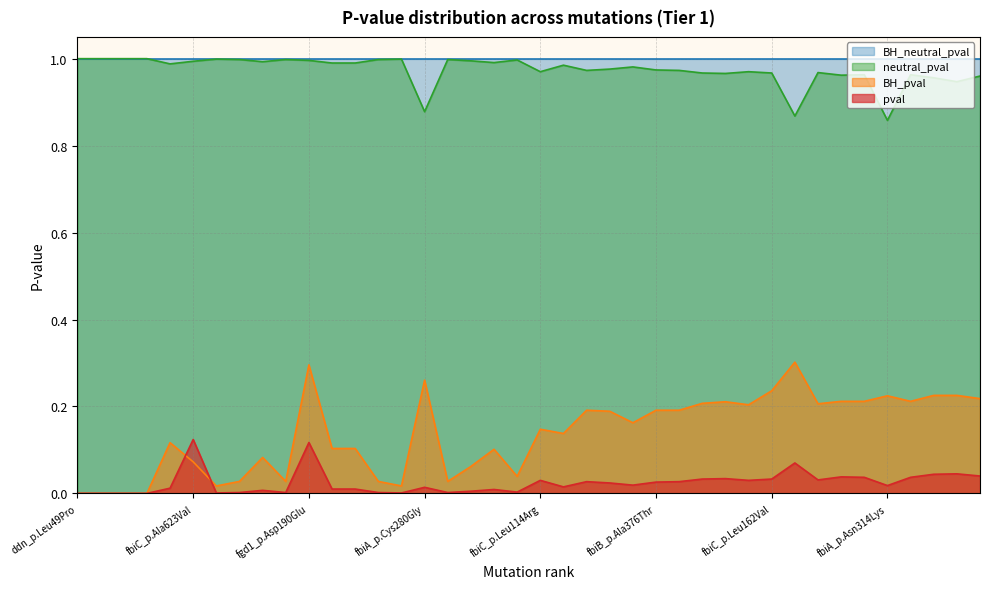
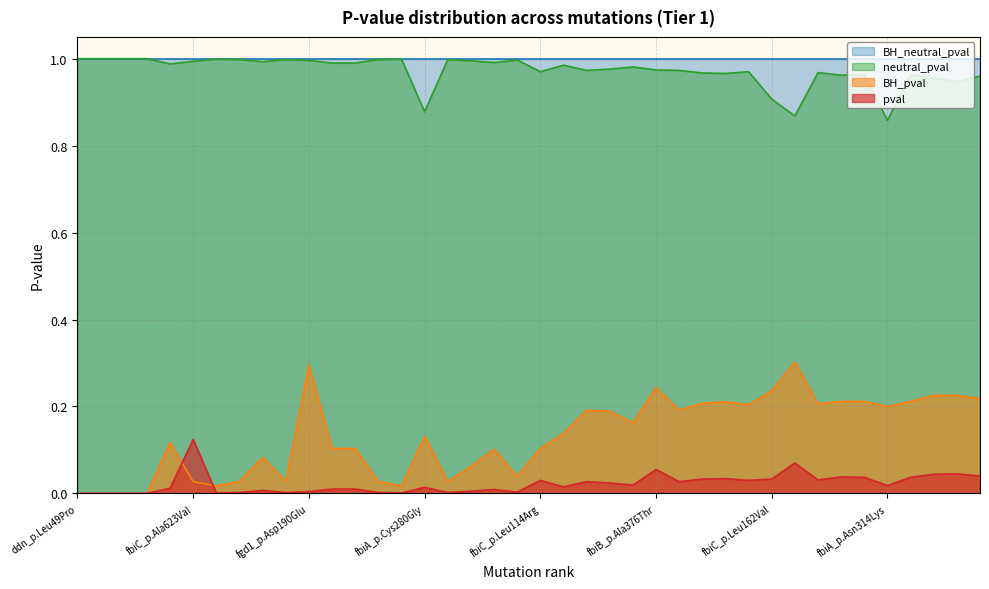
BH_pval, fbiC_p.Ala623Val: 0.07 -> 0.03
pval, fgd1_p.Asp190Glu: 0.12 -> 0.00
BH_pval, fbiA_p.Cys280Gly: 0.26 -> 0.13
BH_pval, fbiC_p.Leu114Arg: 0.15 -> 0.10
BH_pval, fbiB_p.Ala376Thr: 0.19 -> 0.24
pval, fbiB_p.Ala376Thr: 0.03 -> 0.06
neutral_pval, fbiC_p.Leu162Val: 0.97 -> 0.91
BH_pval, fbiA_p.Asn314Lys: 0.22 -> 0.20
